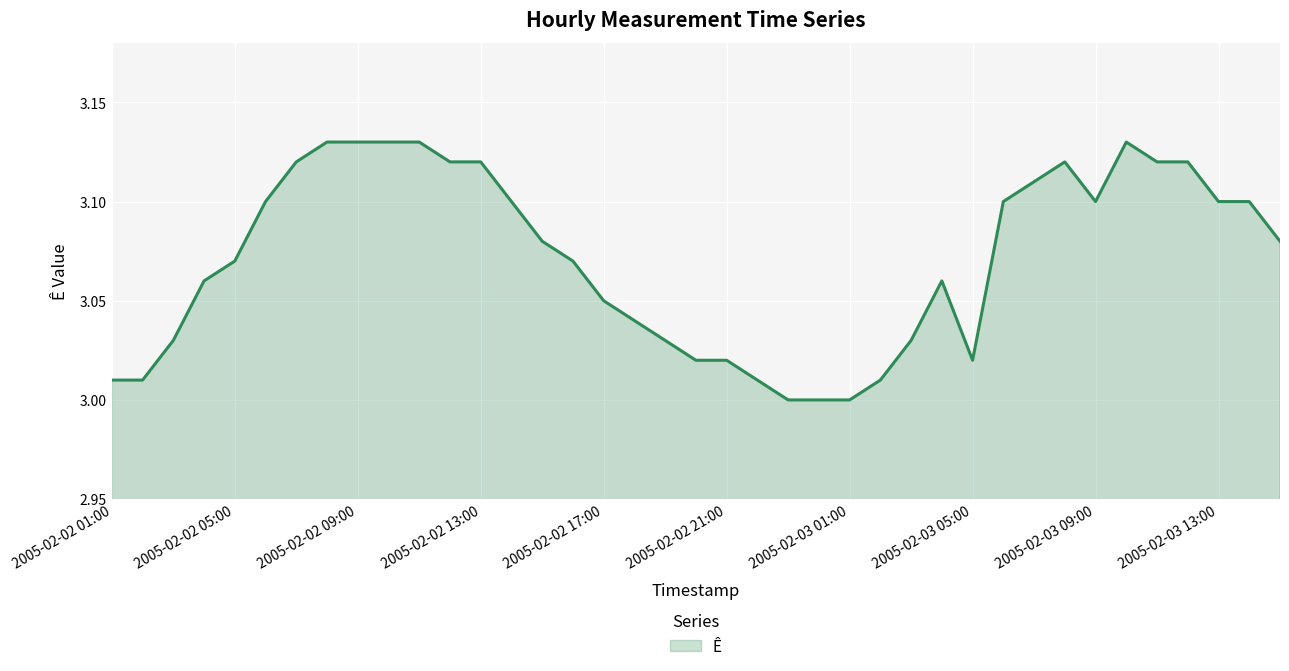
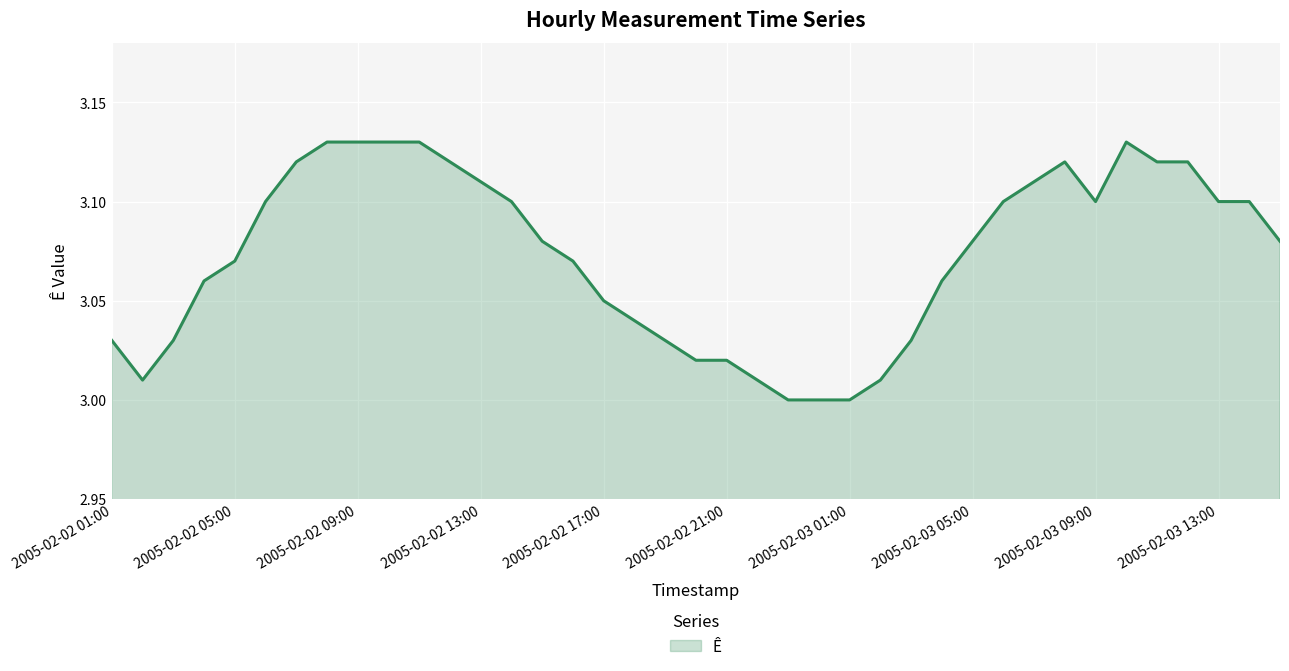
2005-02-02 01:00: 3.01 -> 3.03
2005-02-02 13:00: 3.12 -> 3.11
2005-02-03 05:00: 3.02 -> 3.08
